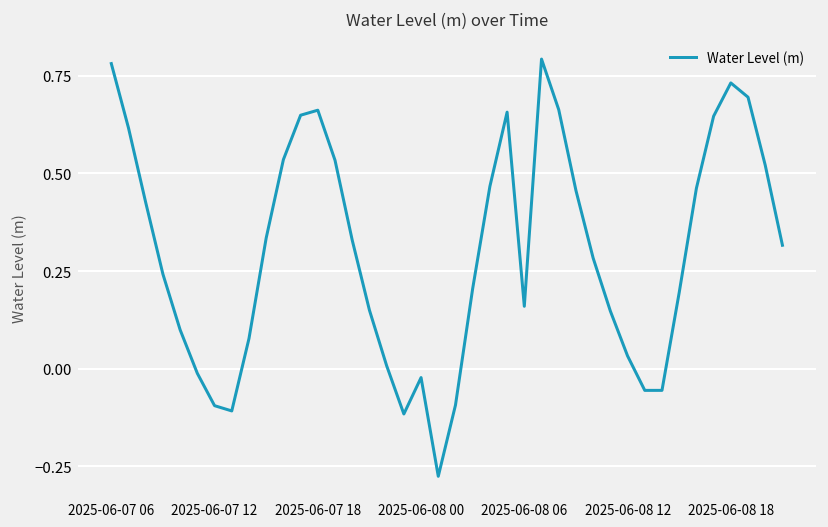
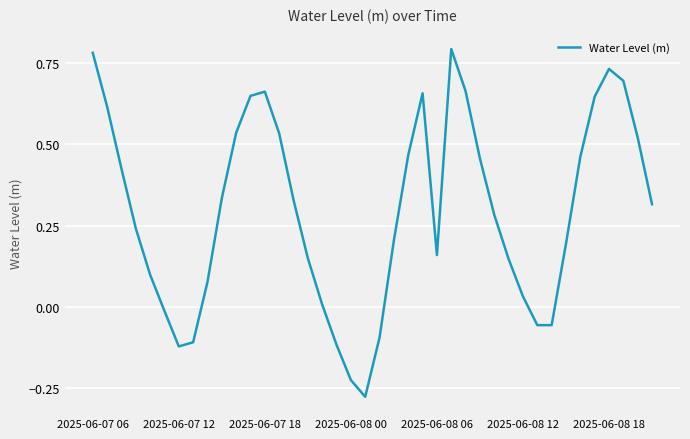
2025-06-07 12: -0.09 -> -0.12
2025-06-08 00: -0.02 -> -0.22
